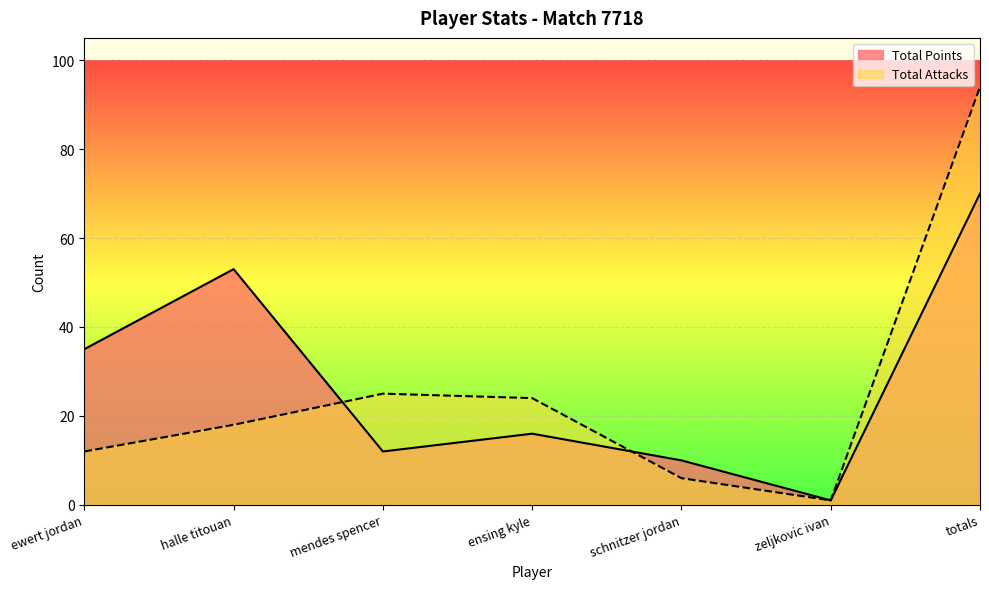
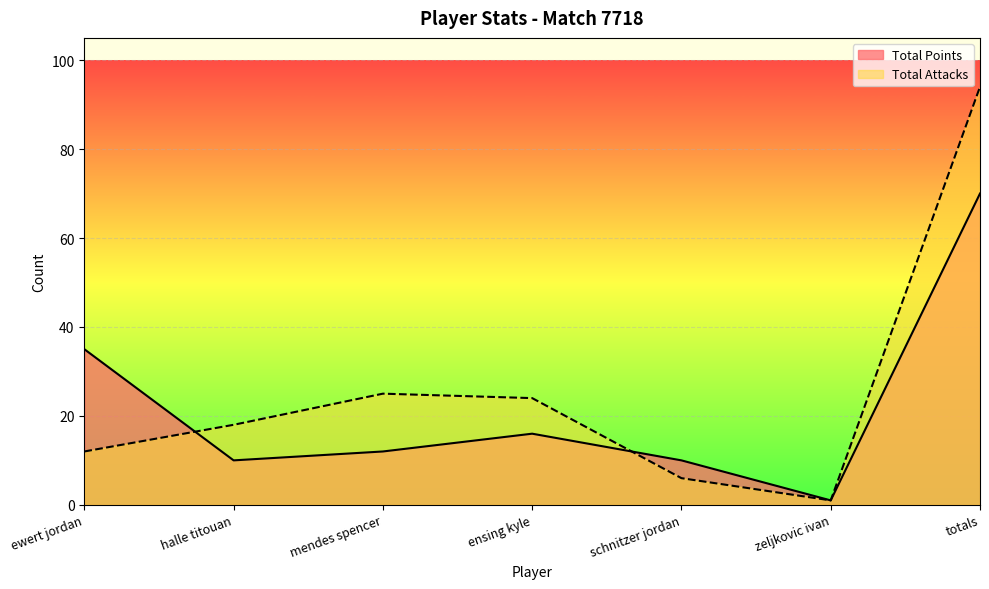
Total Points, halle titouan: 53 -> 10
